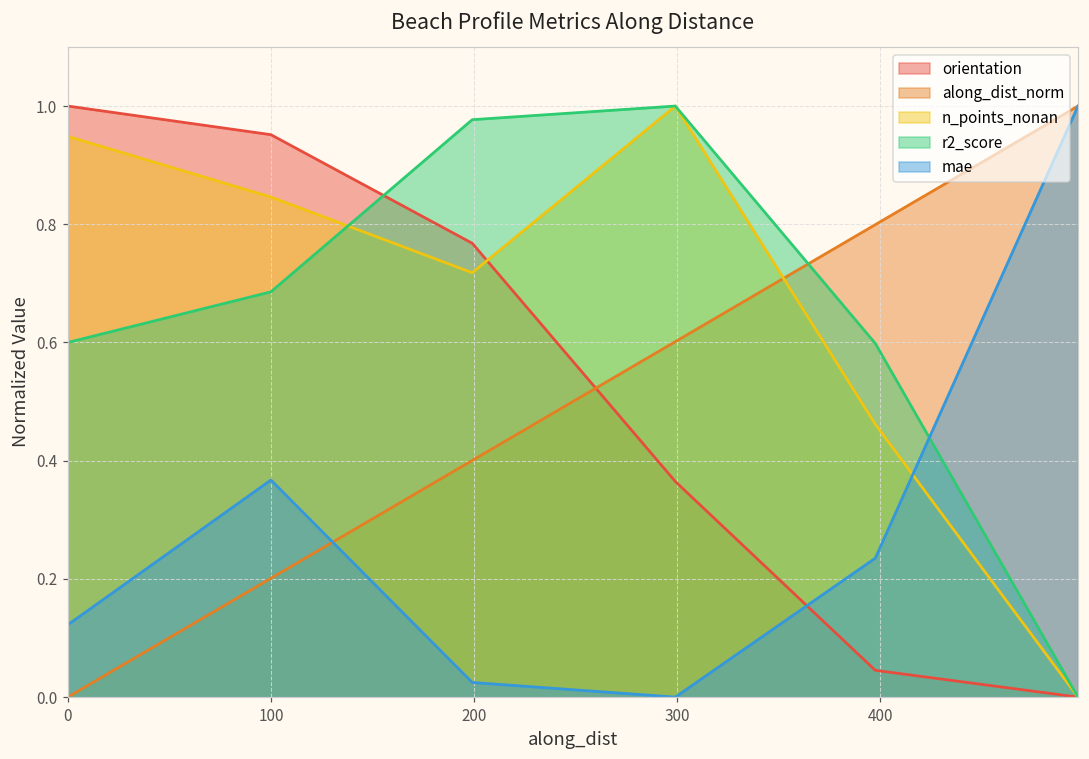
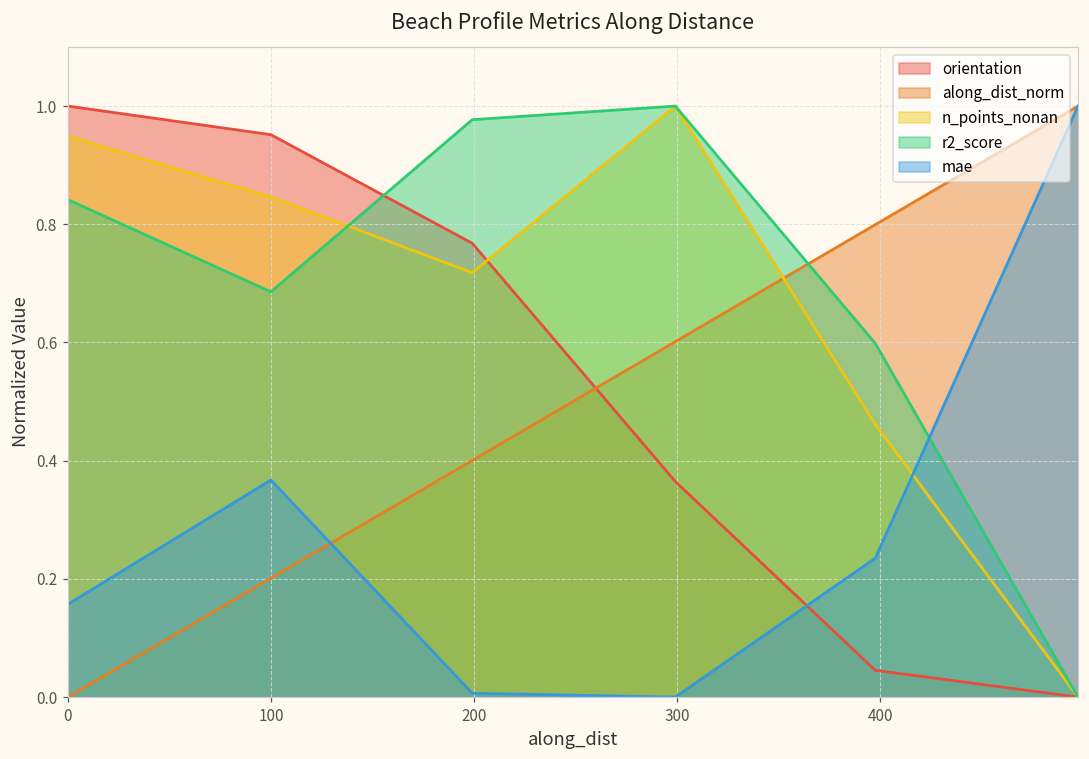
r2_score, 0: 0.60 -> 0.84
mae, 0: 0.12 -> 0.16
mae, 200: 0.02 -> 0.01
